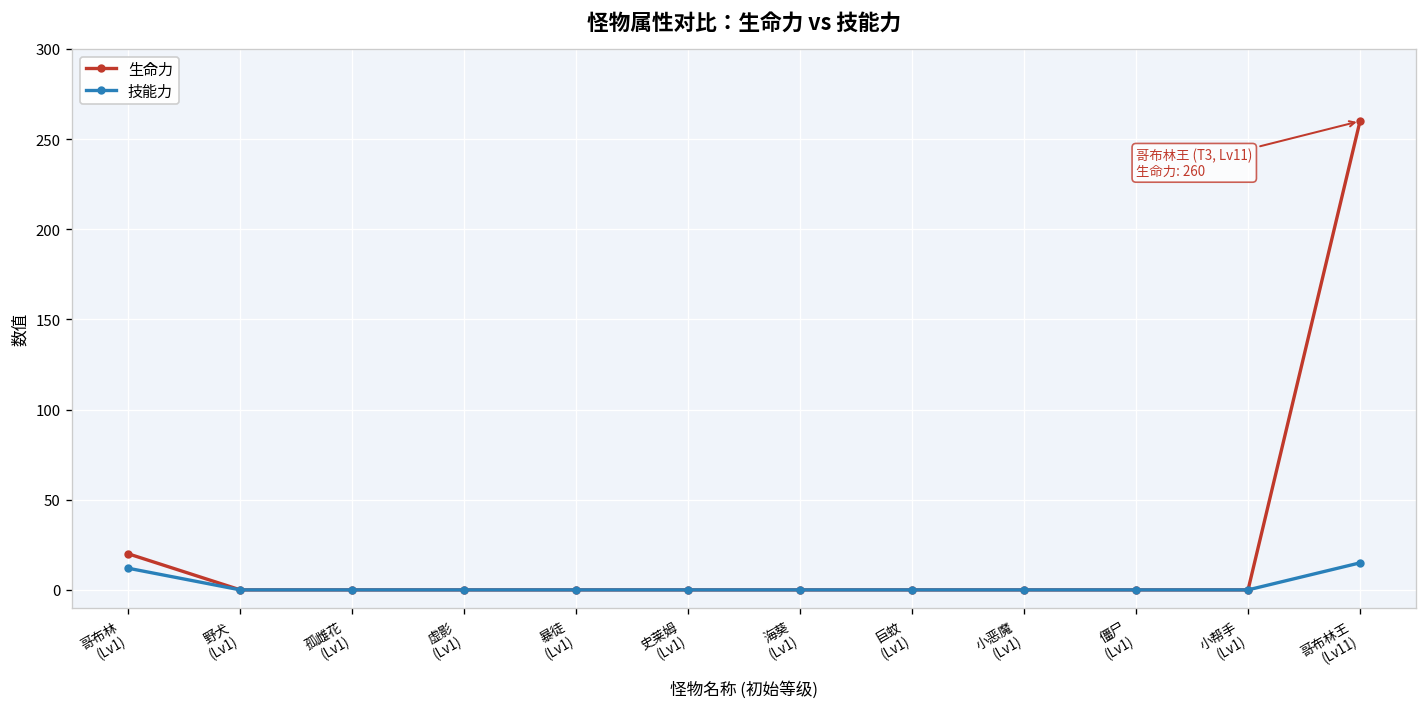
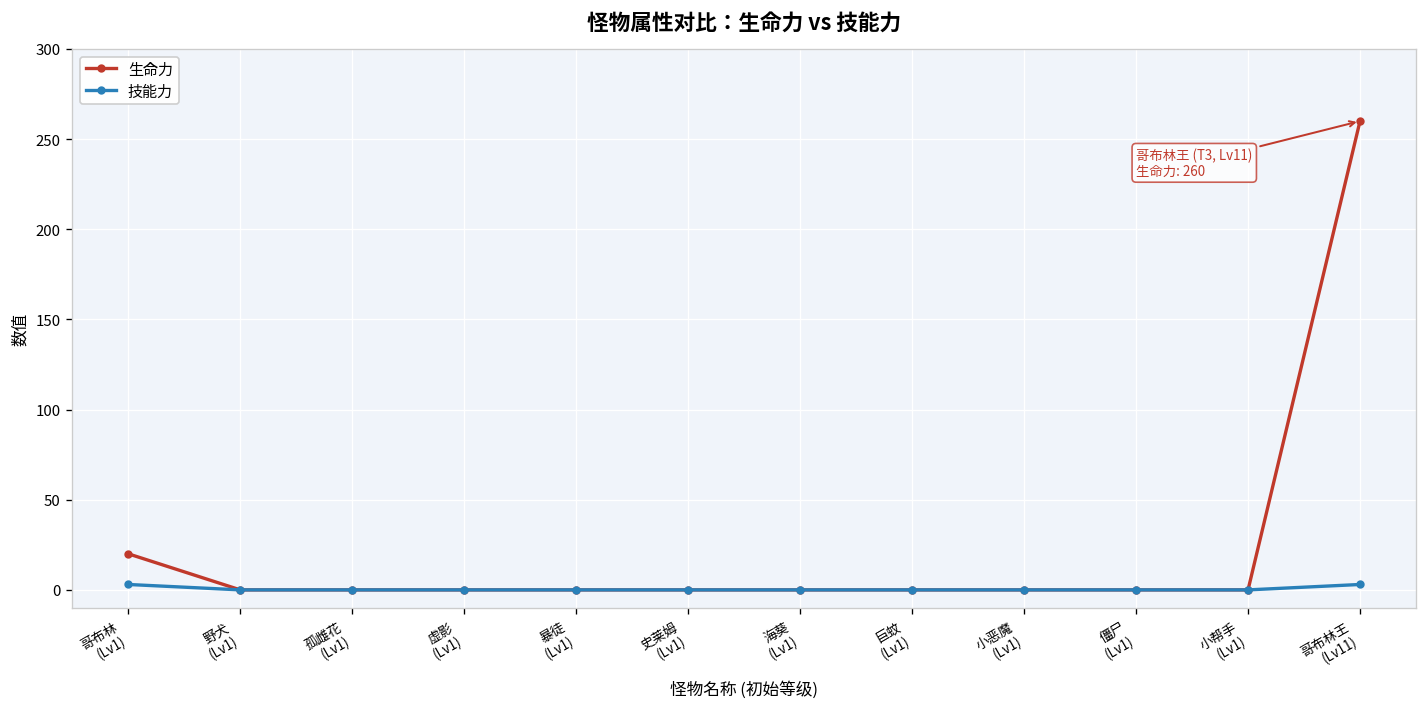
技能力, 哥布林 (Lv1): 12 -> 3
技能力, 哥布林王 (Lv11): 15 -> 3
